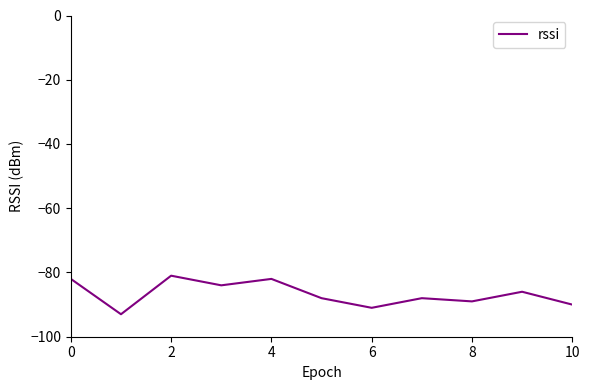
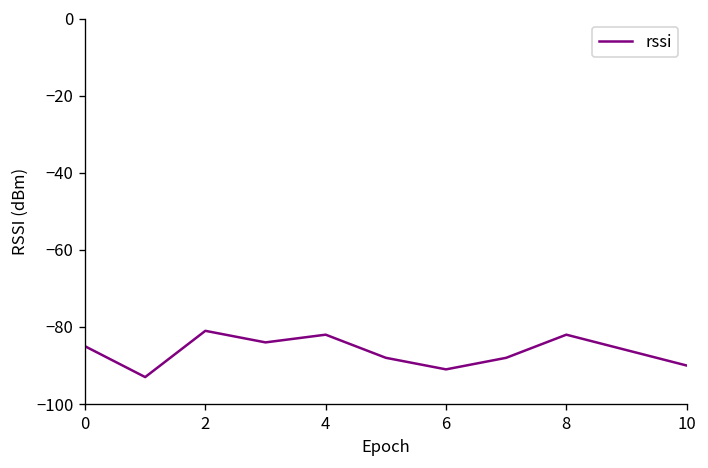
0: -82 -> -85
8: -89 -> -82
